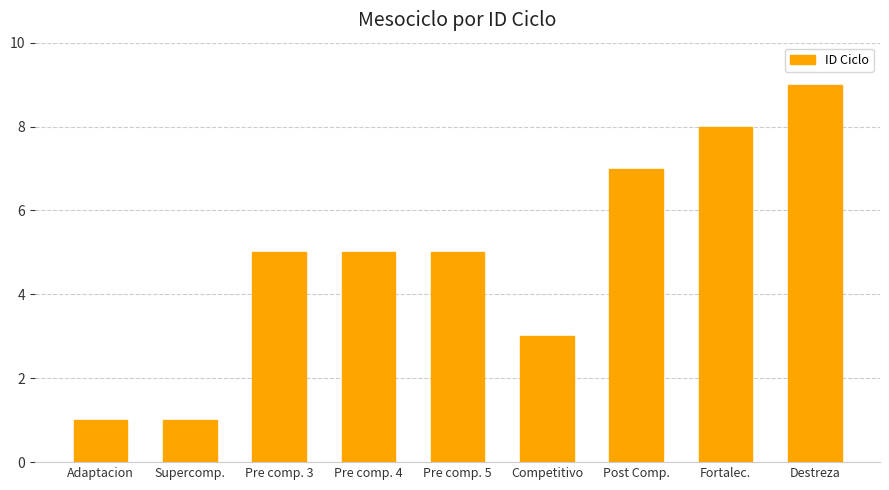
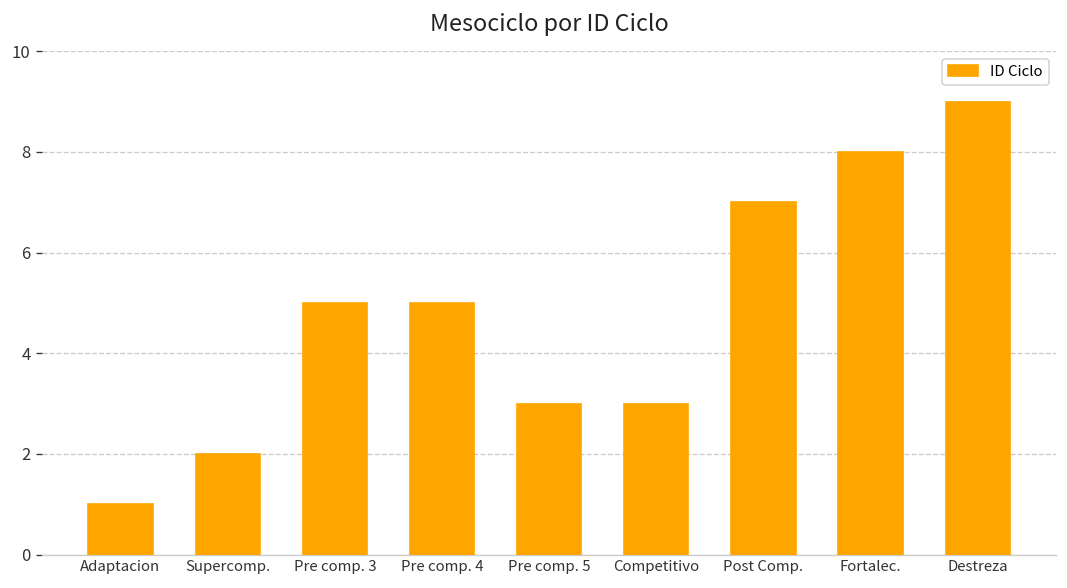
Supercomp.: 1 -> 2
Pre comp. 5: 5 -> 3
